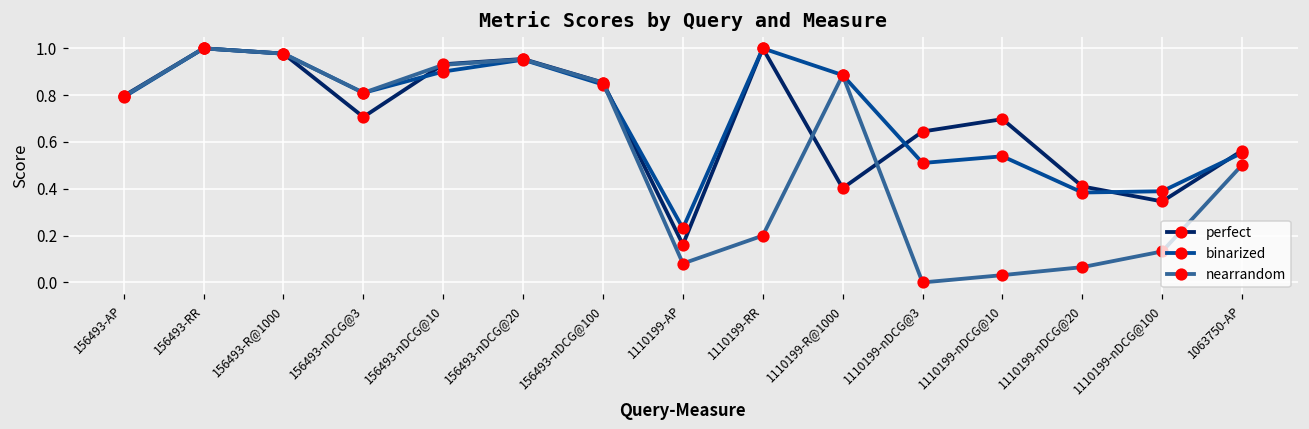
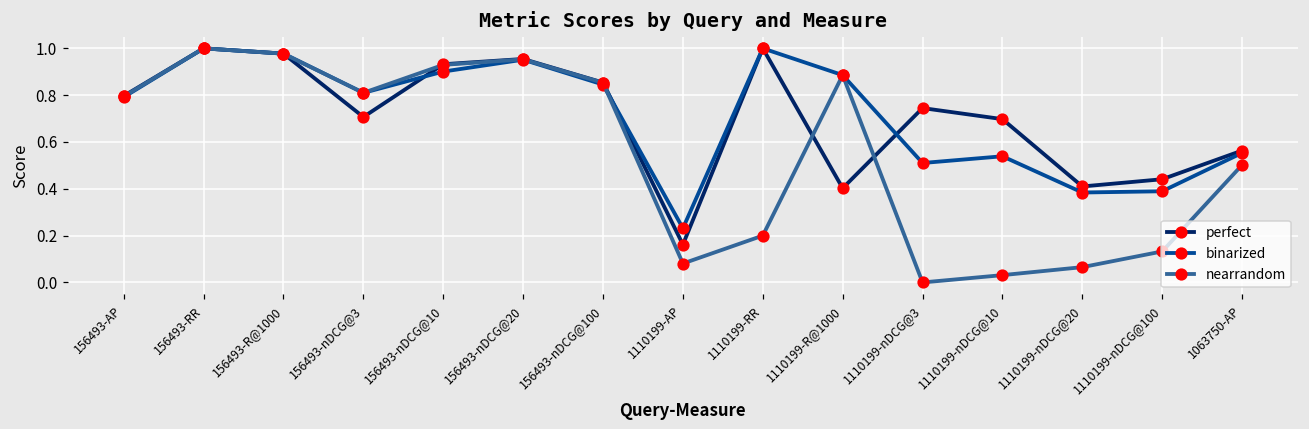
perfect, 1110199-nDCG@3: 0.64 -> 0.74
perfect, 1110199-nDCG@100: 0.35 -> 0.44
